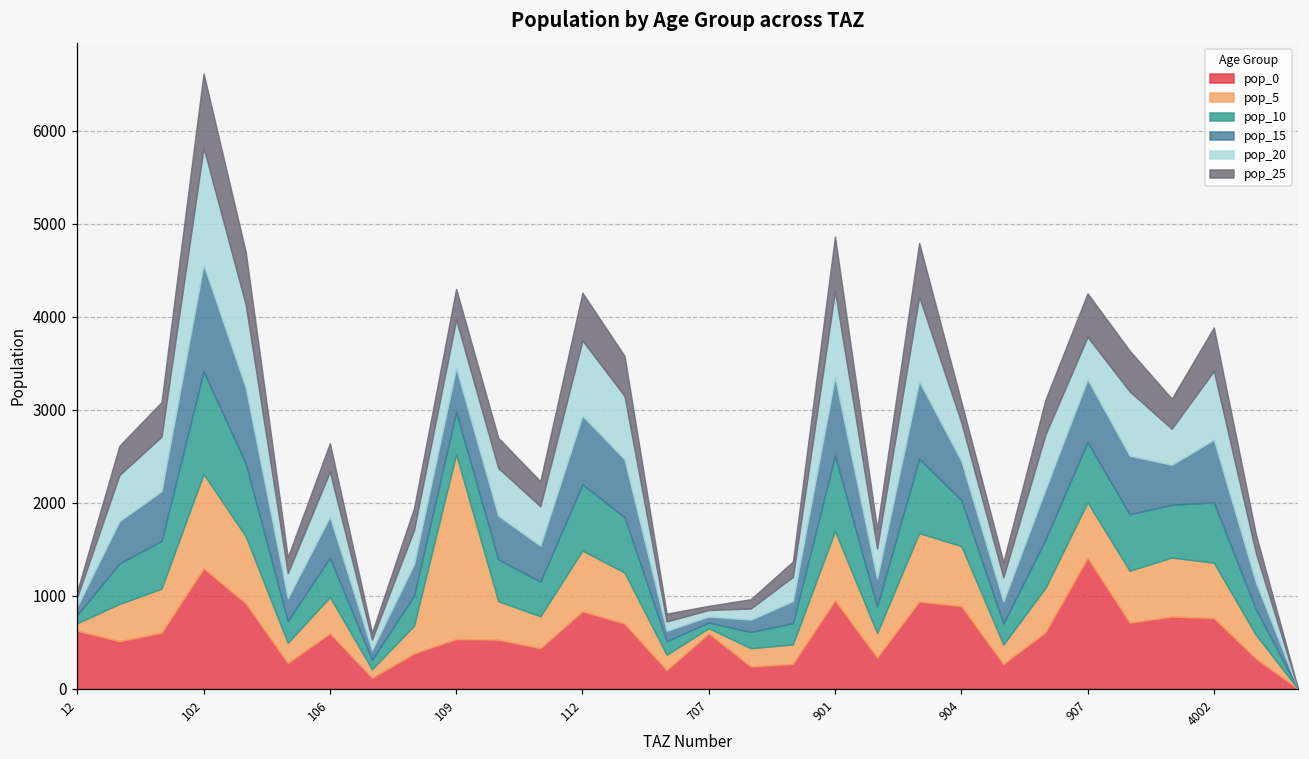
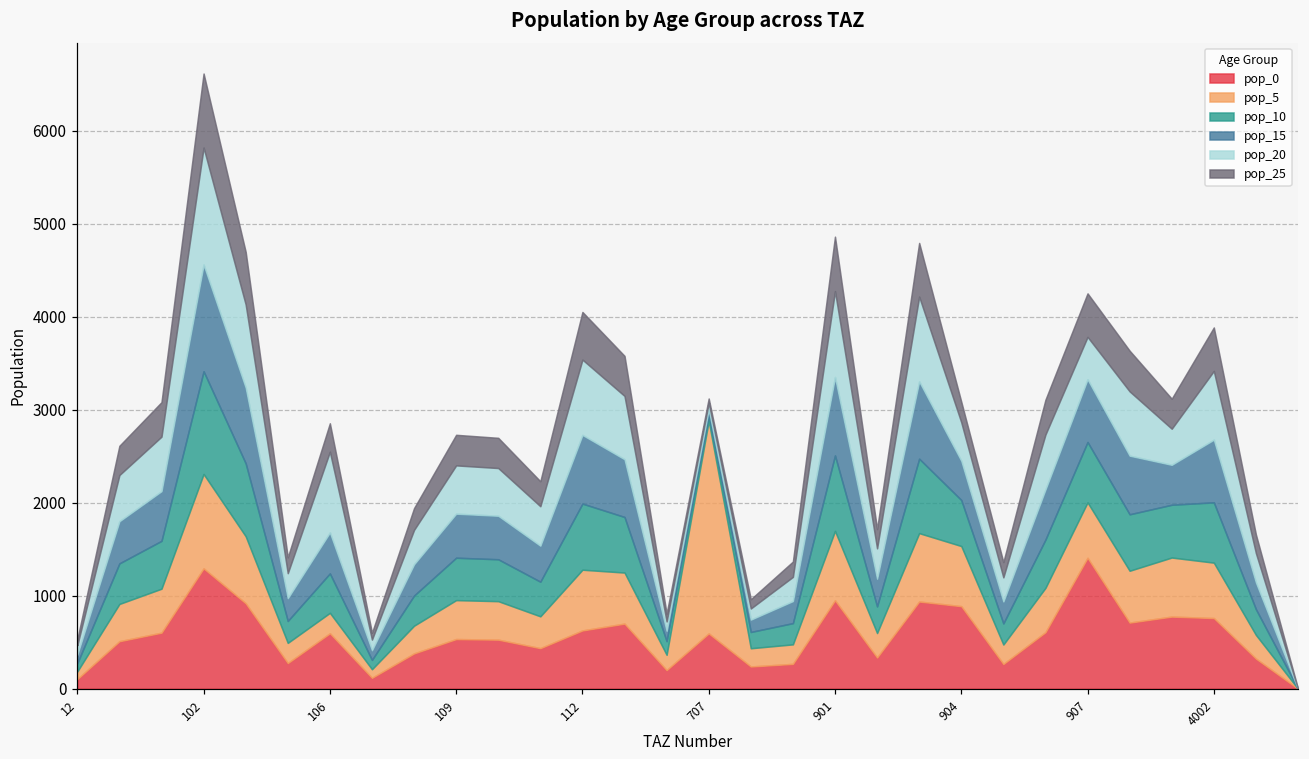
pop_0, 12: 600 -> 100
pop_5, 106: 400 -> 200
pop_20, 106: 500 -> 900
pop_5, 109: 2000 -> 400
pop_0, 112: 800 -> 600
pop_5, 707: 100 -> 2300
